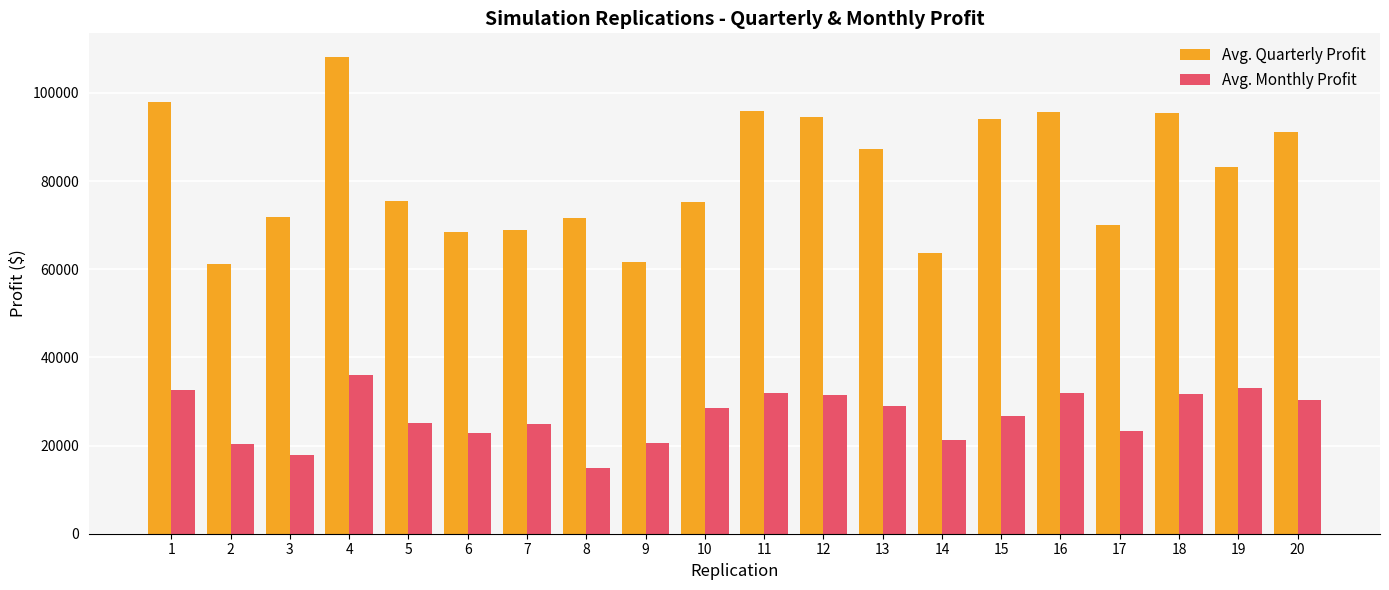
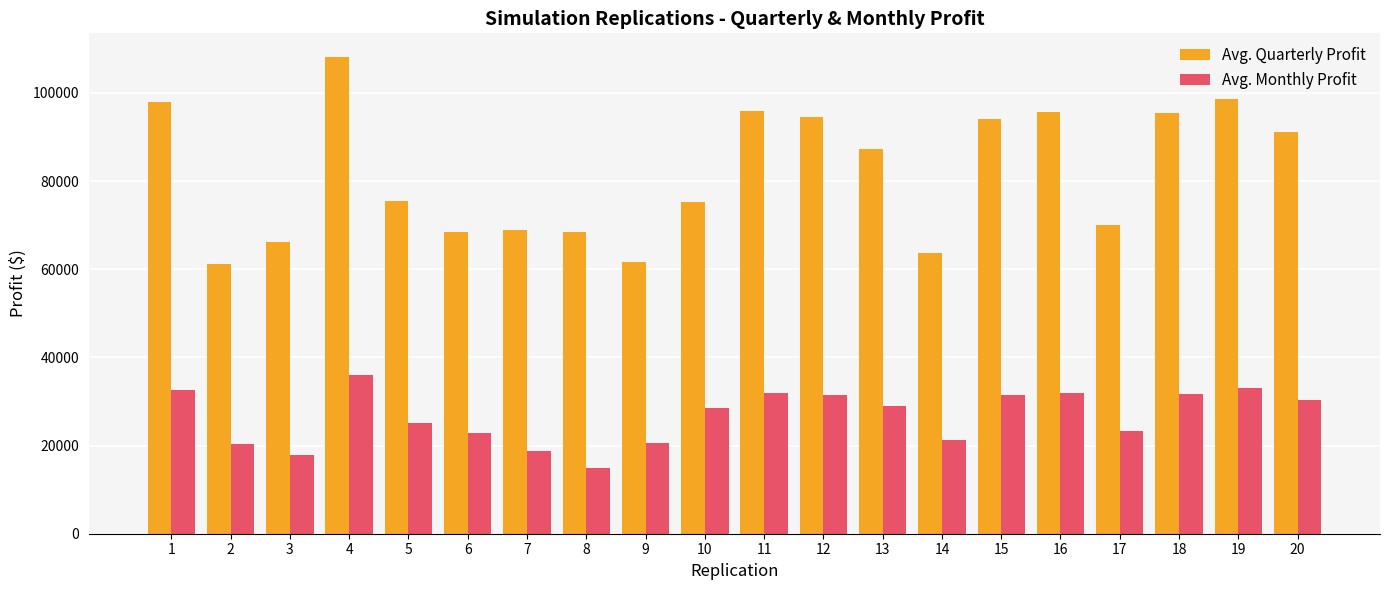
Avg. Quarterly Profit, 3: 72000 -> 66000
Avg. Monthly Profit, 7: 25000 -> 19000
Avg. Quarterly Profit, 8: 72000 -> 69000
Avg. Monthly Profit, 15: 27000 -> 31000
Avg. Quarterly Profit, 19: 83000 -> 99000
